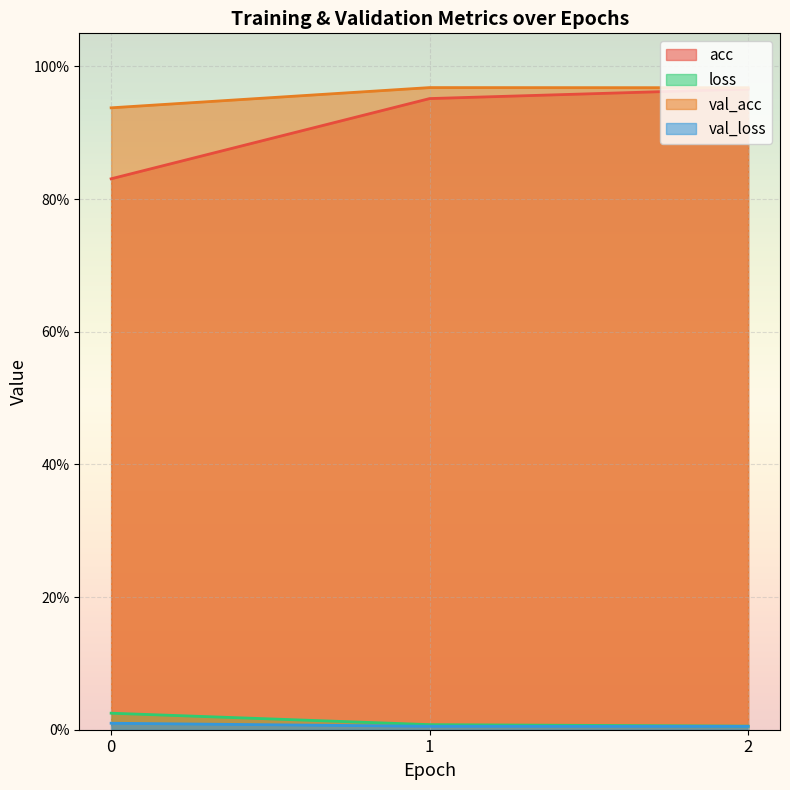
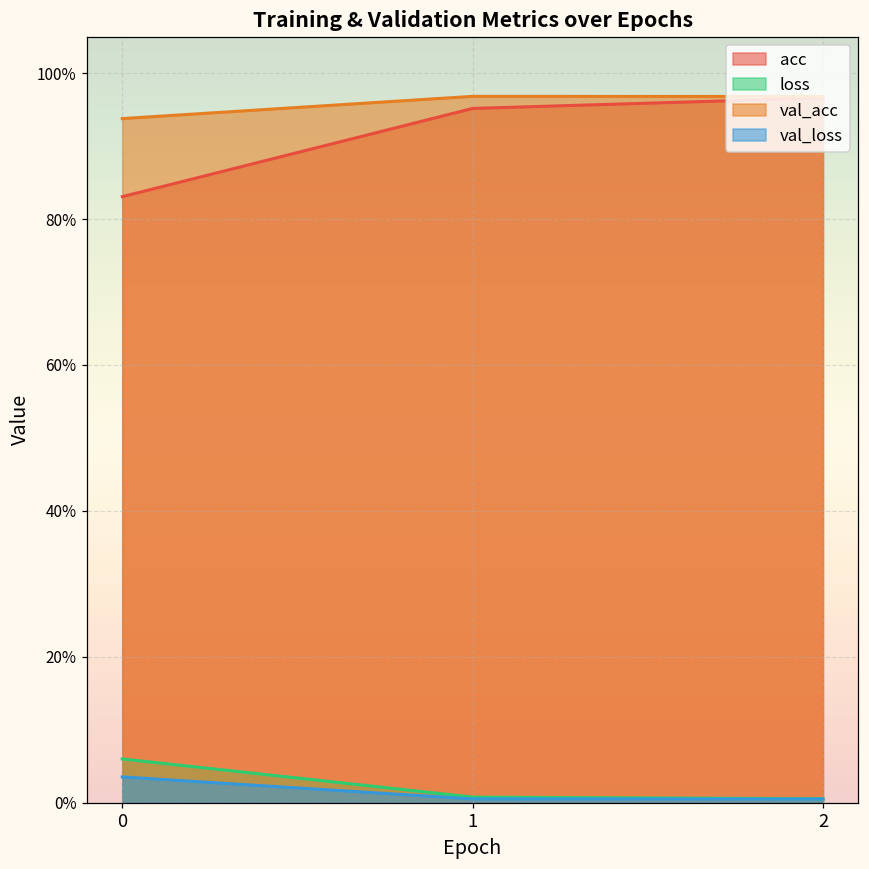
loss, 0: 2% -> 6%
val_loss, 0: 1% -> 4%
